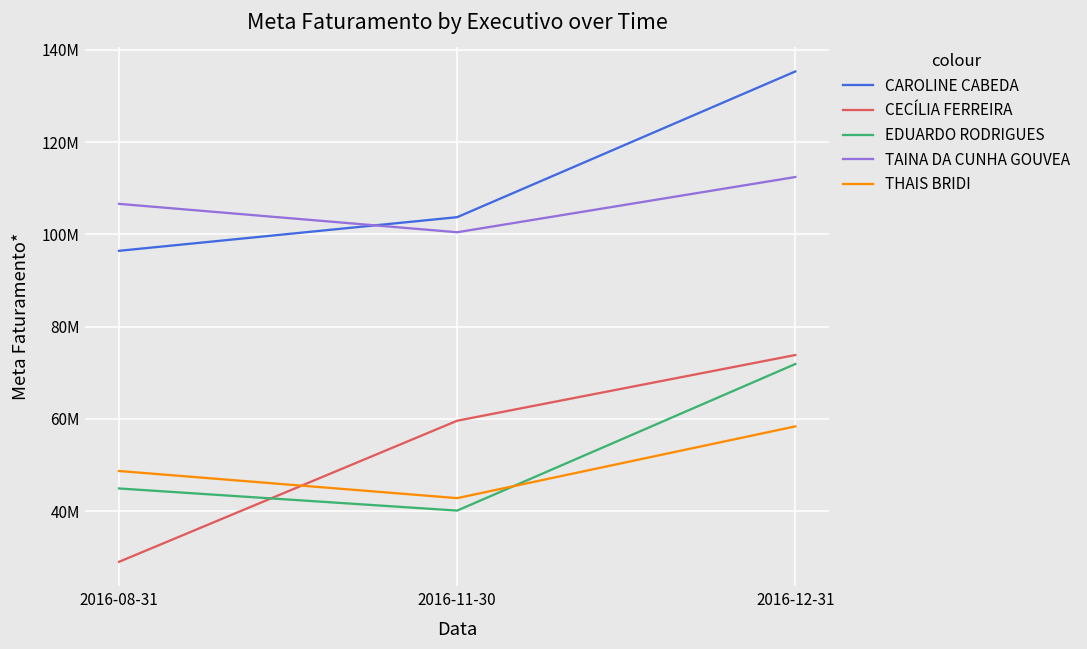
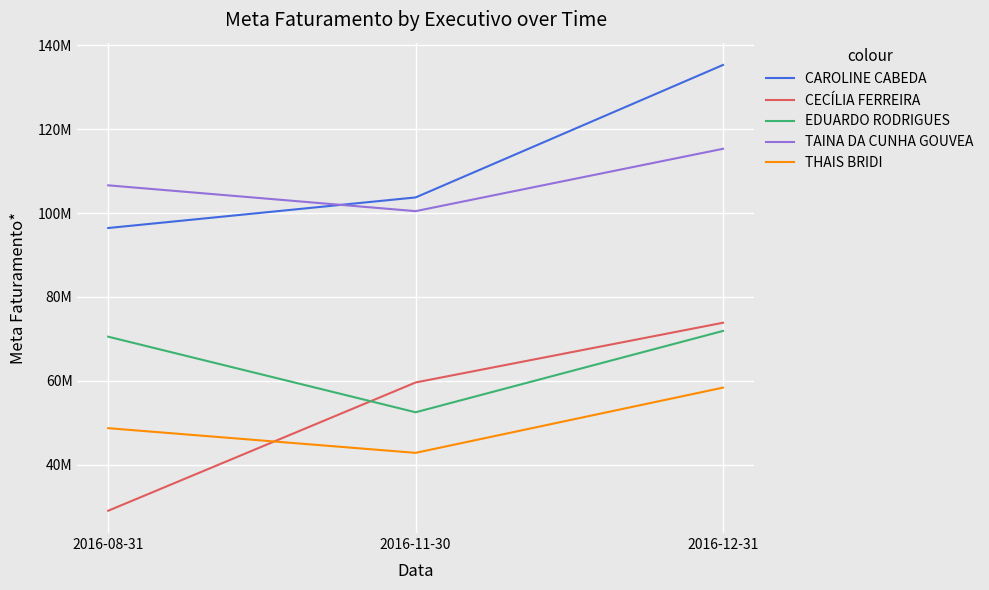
EDUARDO RODRIGUES, 2016-08-31: 45000000 -> 71000000
EDUARDO RODRIGUES, 2016-11-30: 40000000 -> 53000000
TAINA DA CUNHA GOUVEA, 2016-12-31: 112000000 -> 115000000
